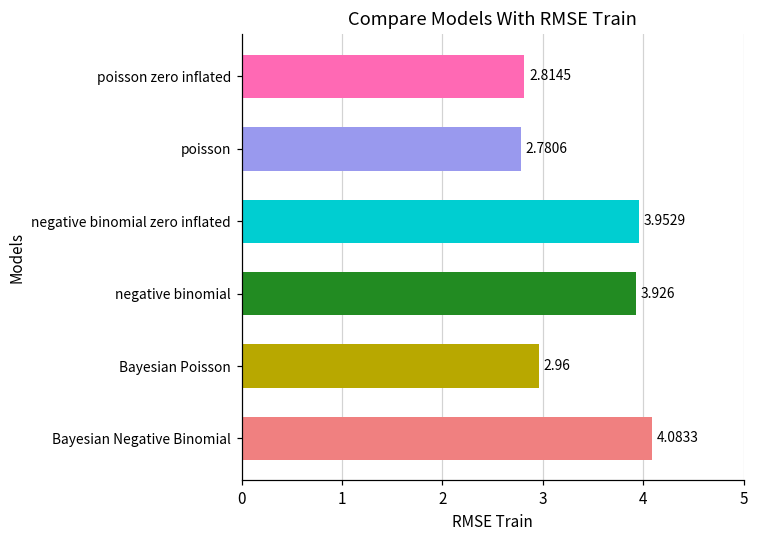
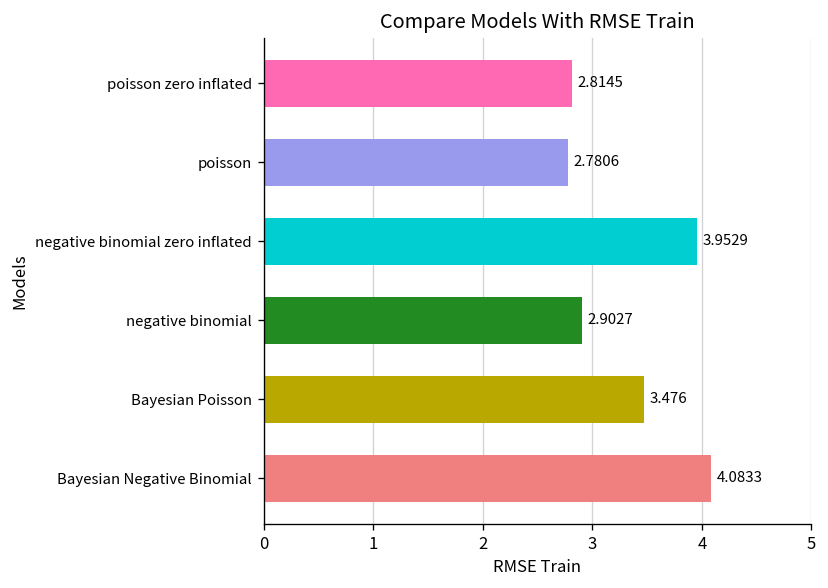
negative binomial: 3.926 -> 2.9027
Bayesian Poisson: 2.96 -> 3.476
